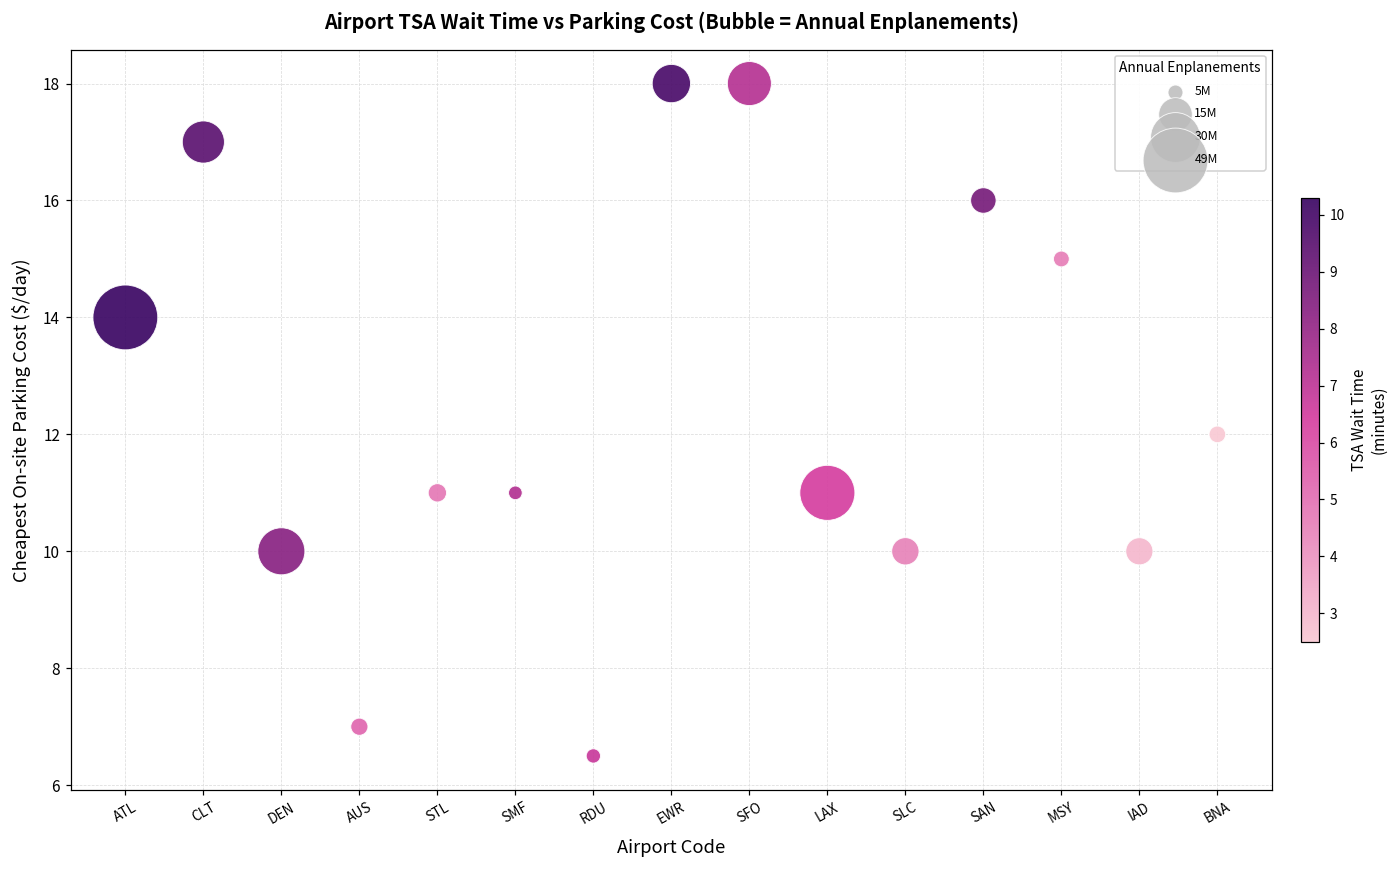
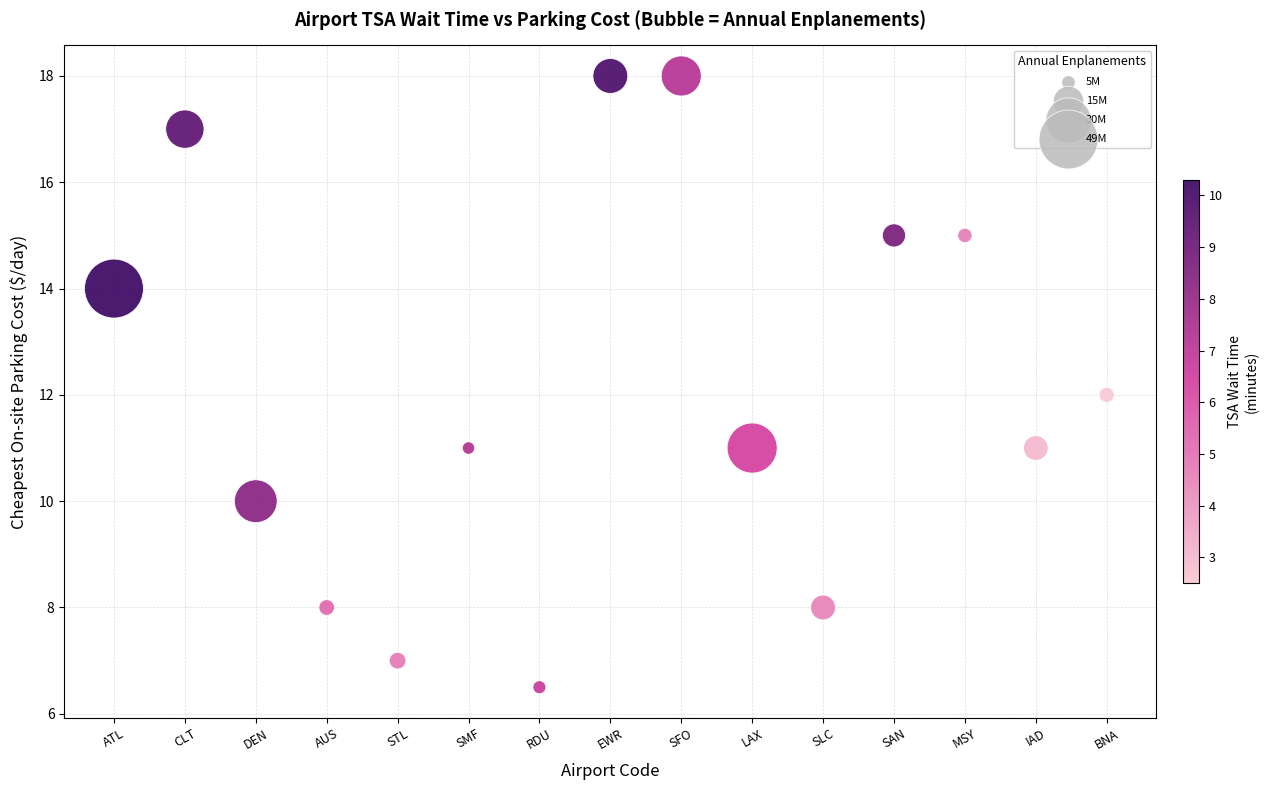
AUS: 7 -> 8
STL: 11 -> 7
SLC: 10 -> 8
SAN: 16 -> 15
IAD: 10 -> 11
